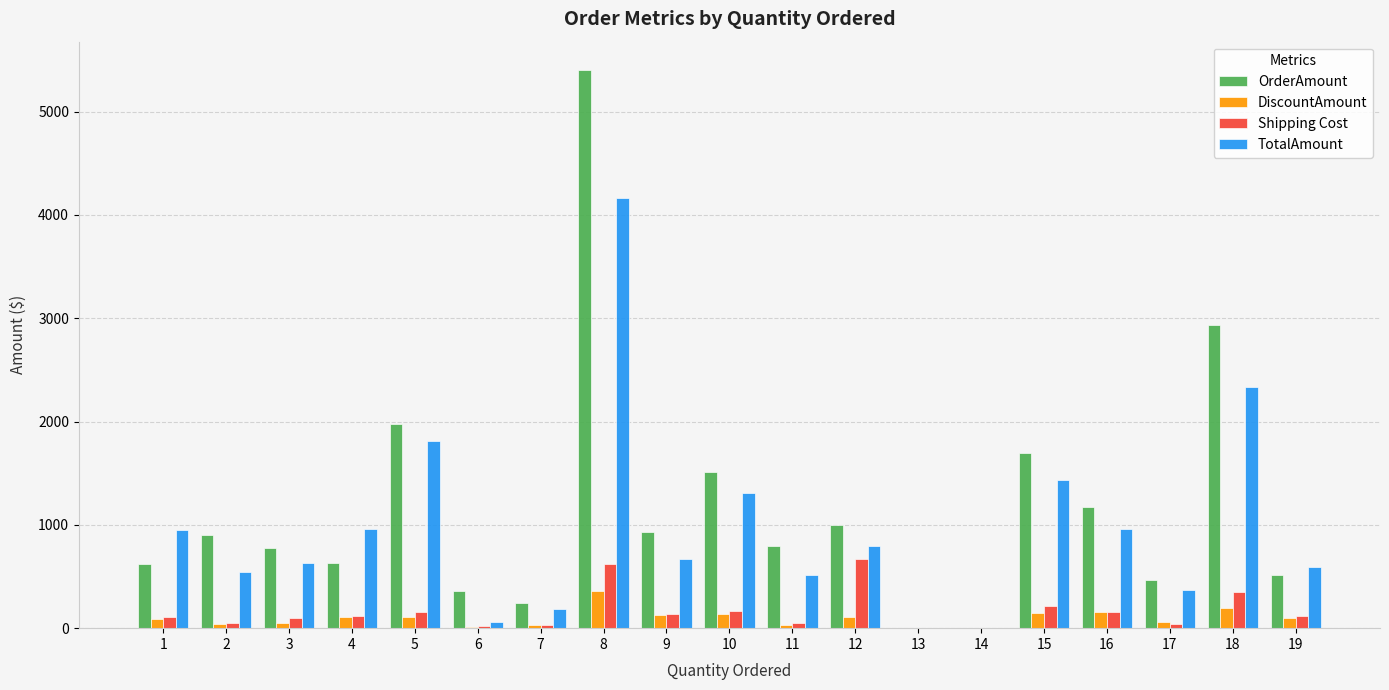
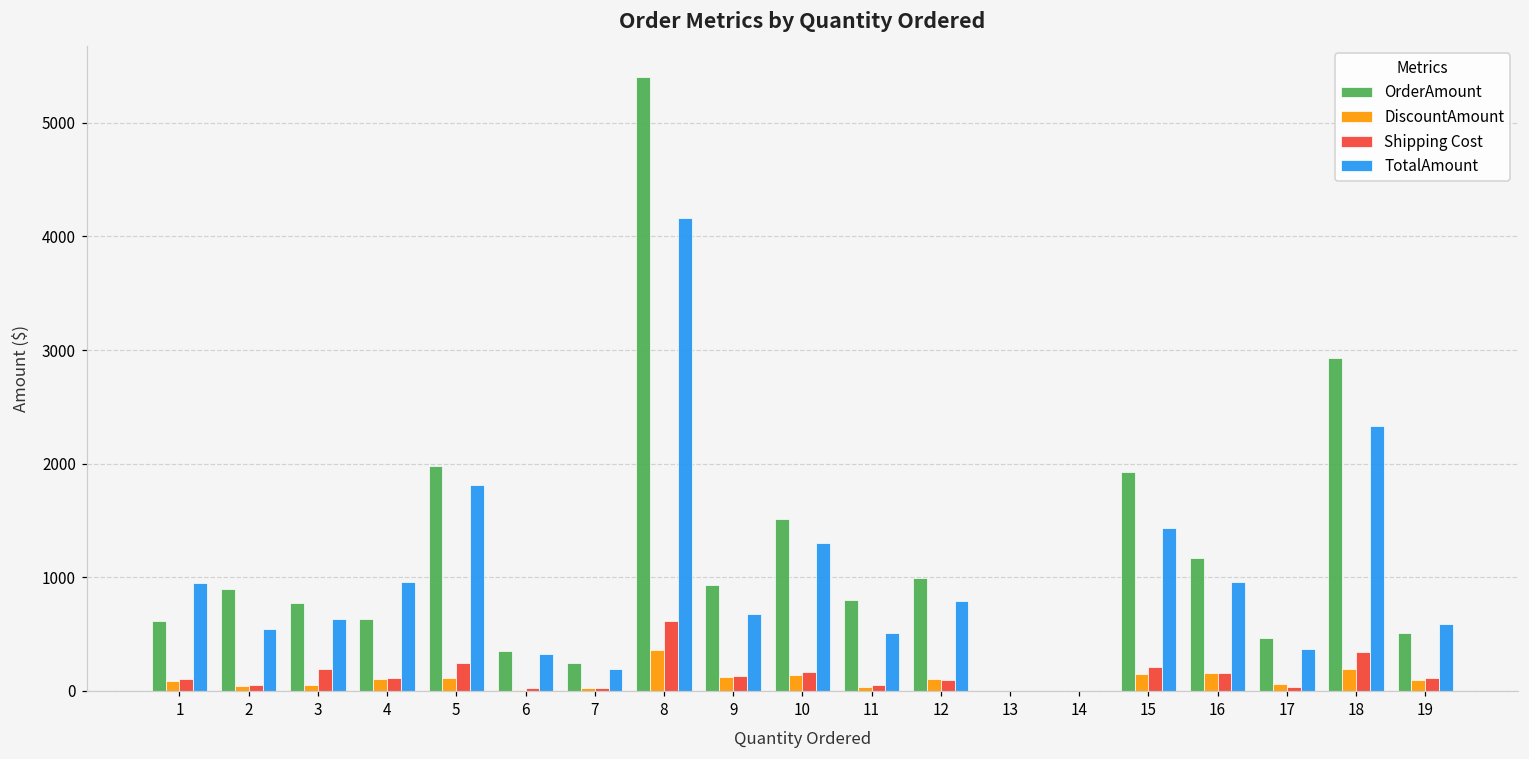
Shipping Cost, 3: 90 -> 190
Shipping Cost, 5: 160 -> 250
TotalAmount, 6: 60 -> 330
Shipping Cost, 12: 670 -> 100
OrderAmount, 15: 1700 -> 1930
